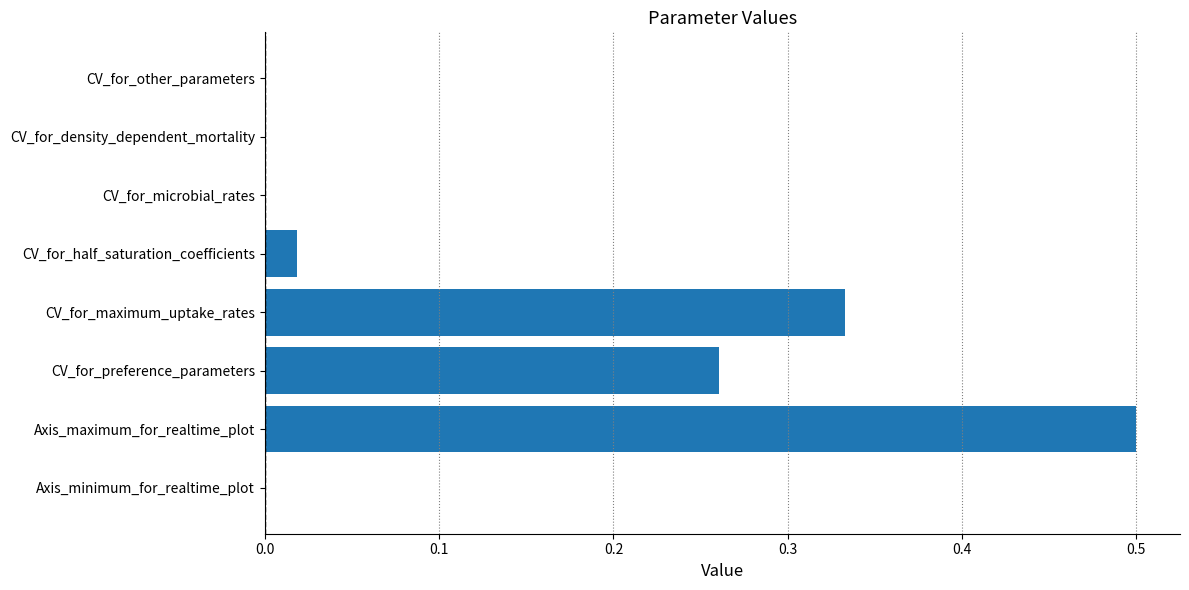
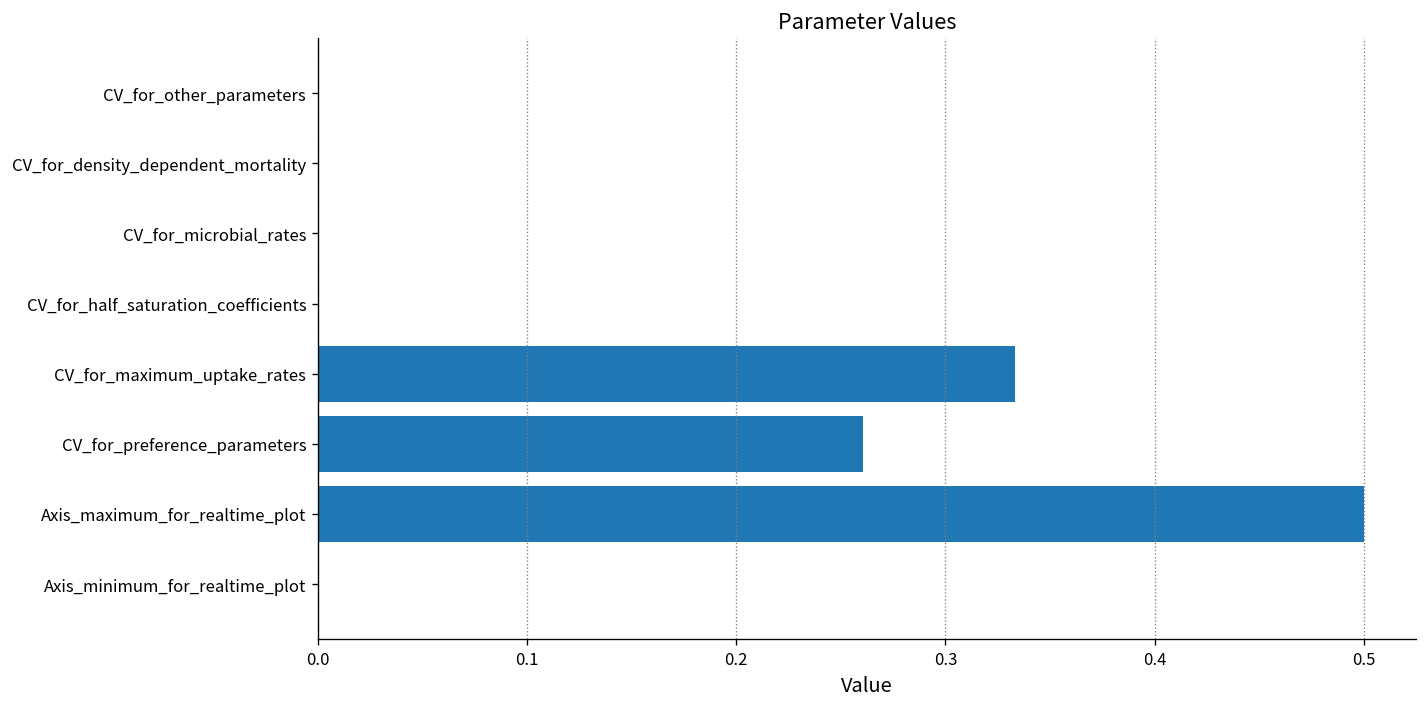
CV_for_half_saturation_coefficients: 0.019 -> 0.001
